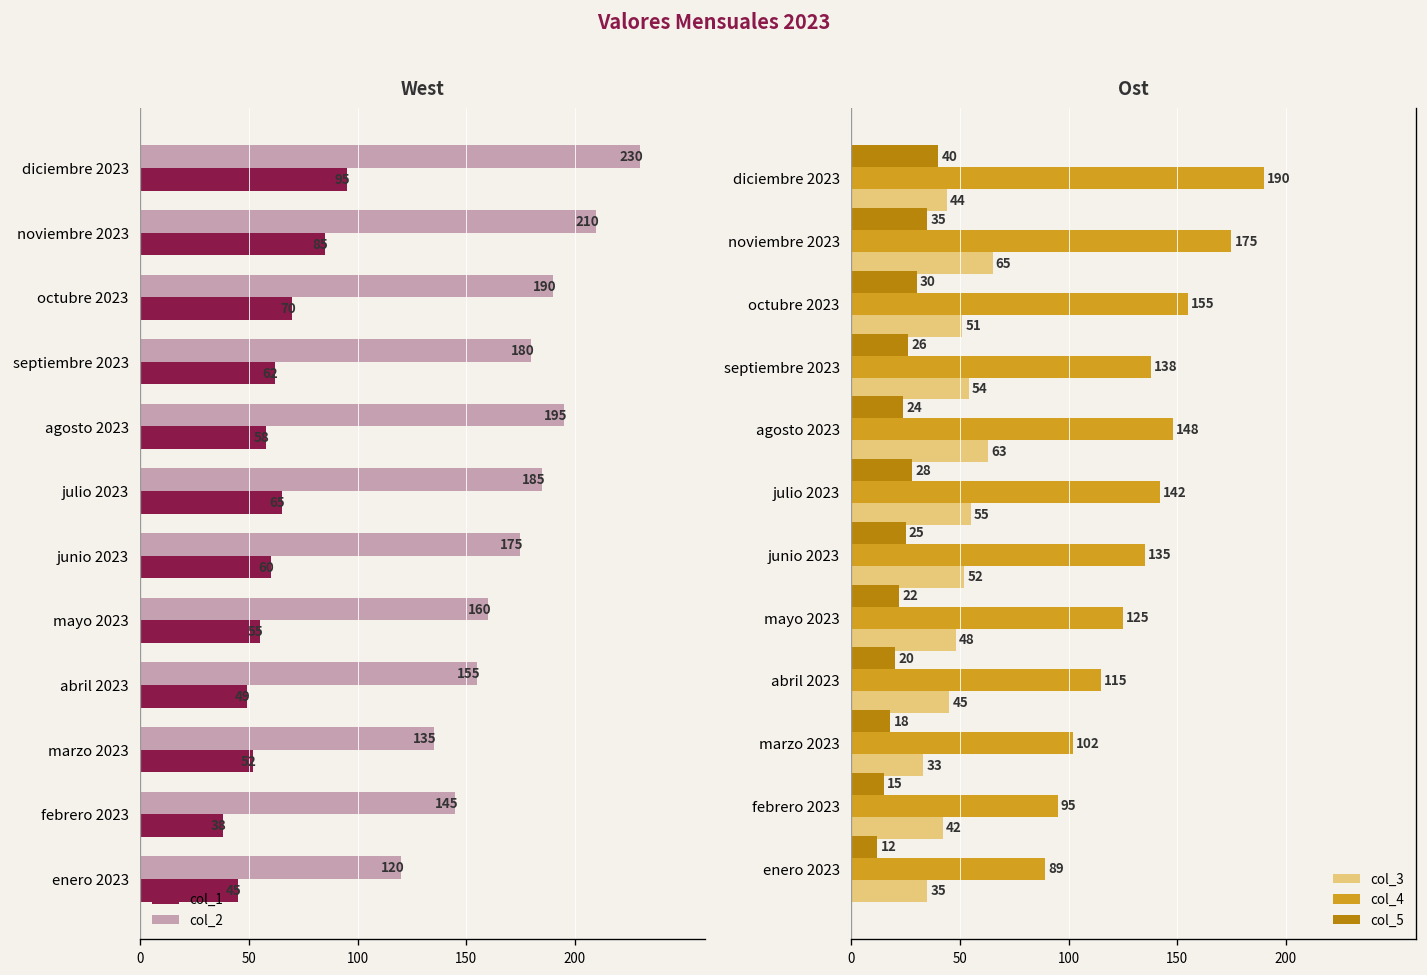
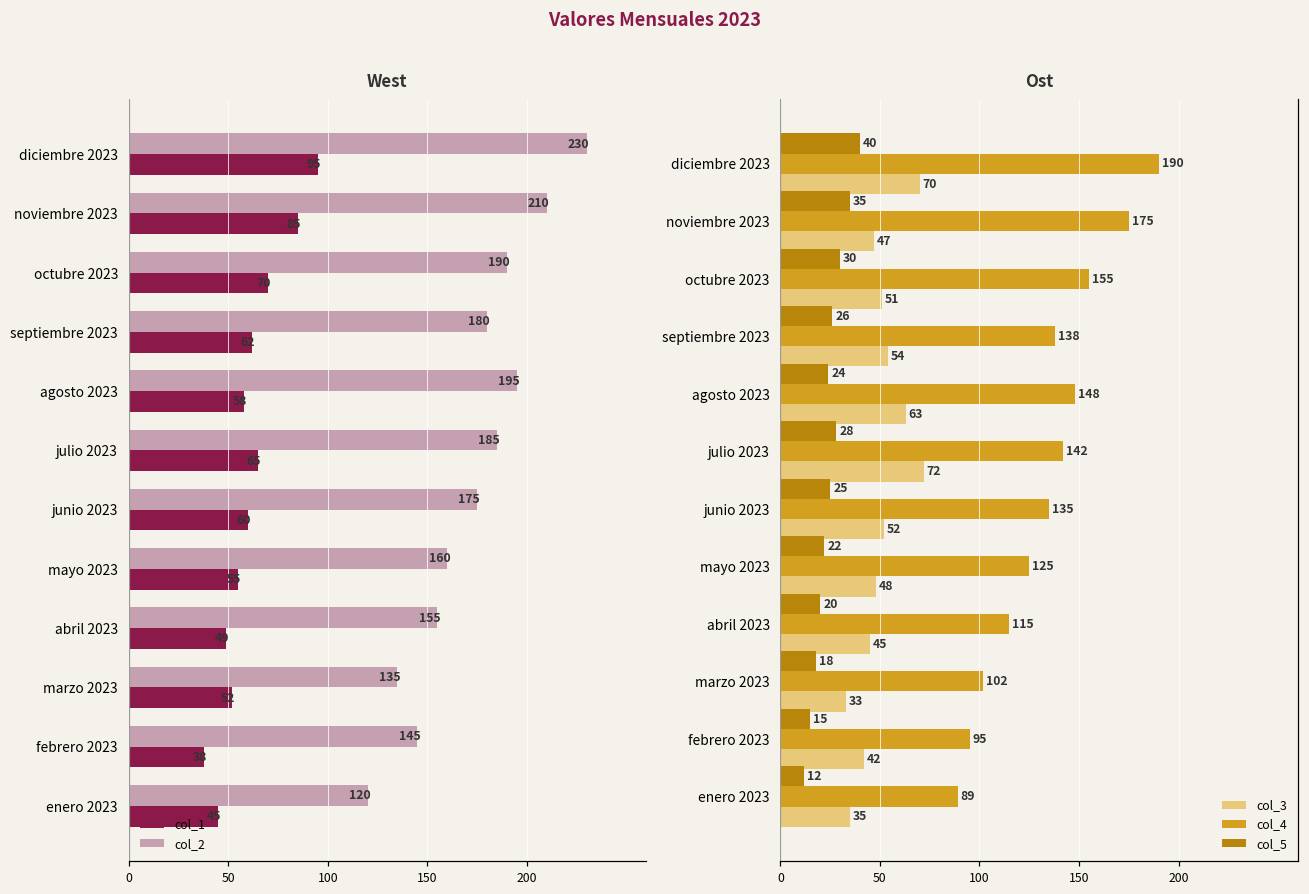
Ost, col_3, diciembre 2023: 44 -> 70
Ost, col_3, noviembre 2023: 65 -> 47
Ost, col_3, julio 2023: 55 -> 72
